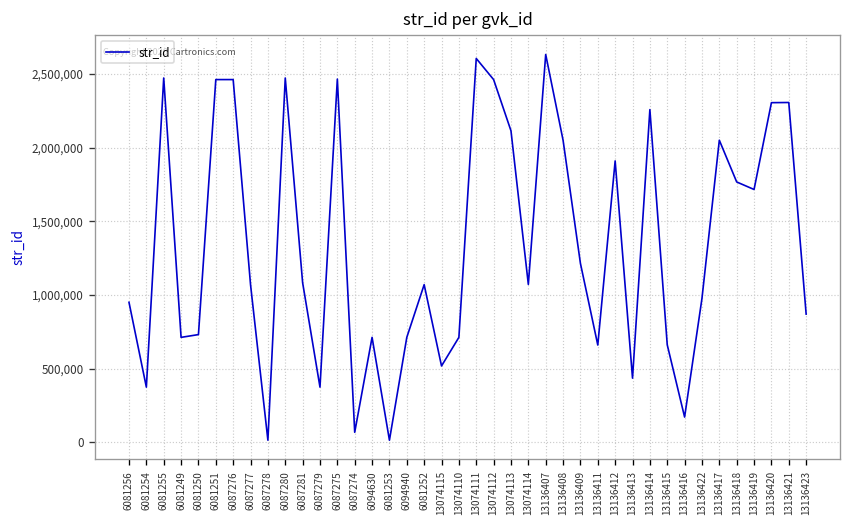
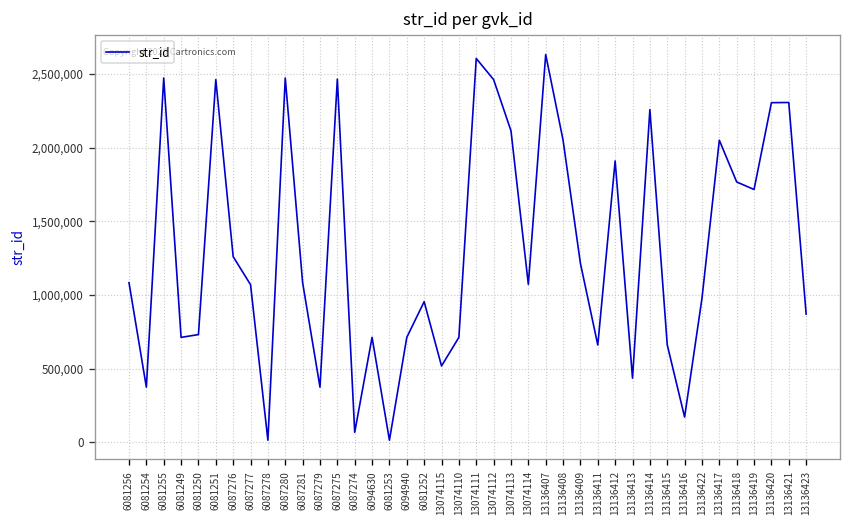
6081256: 950,000 -> 1,080,000
6087276: 2,460,000 -> 1,260,000
6081252: 1,070,000 -> 950,000
